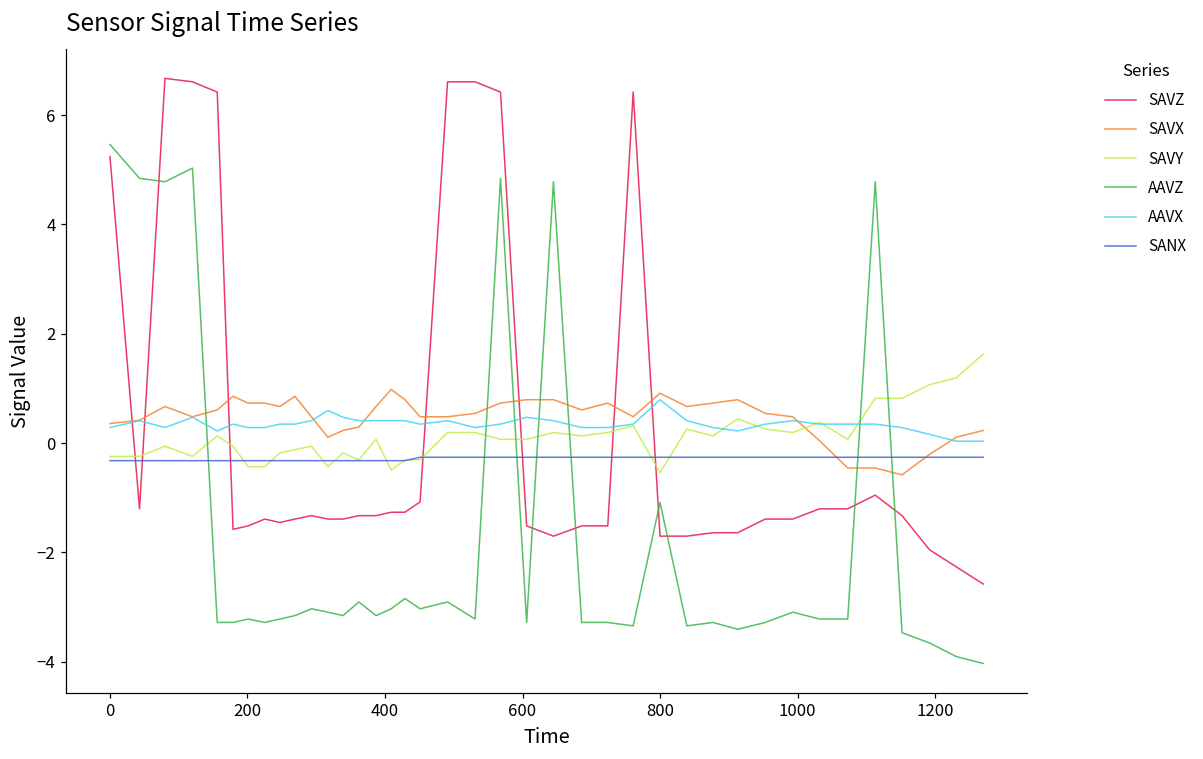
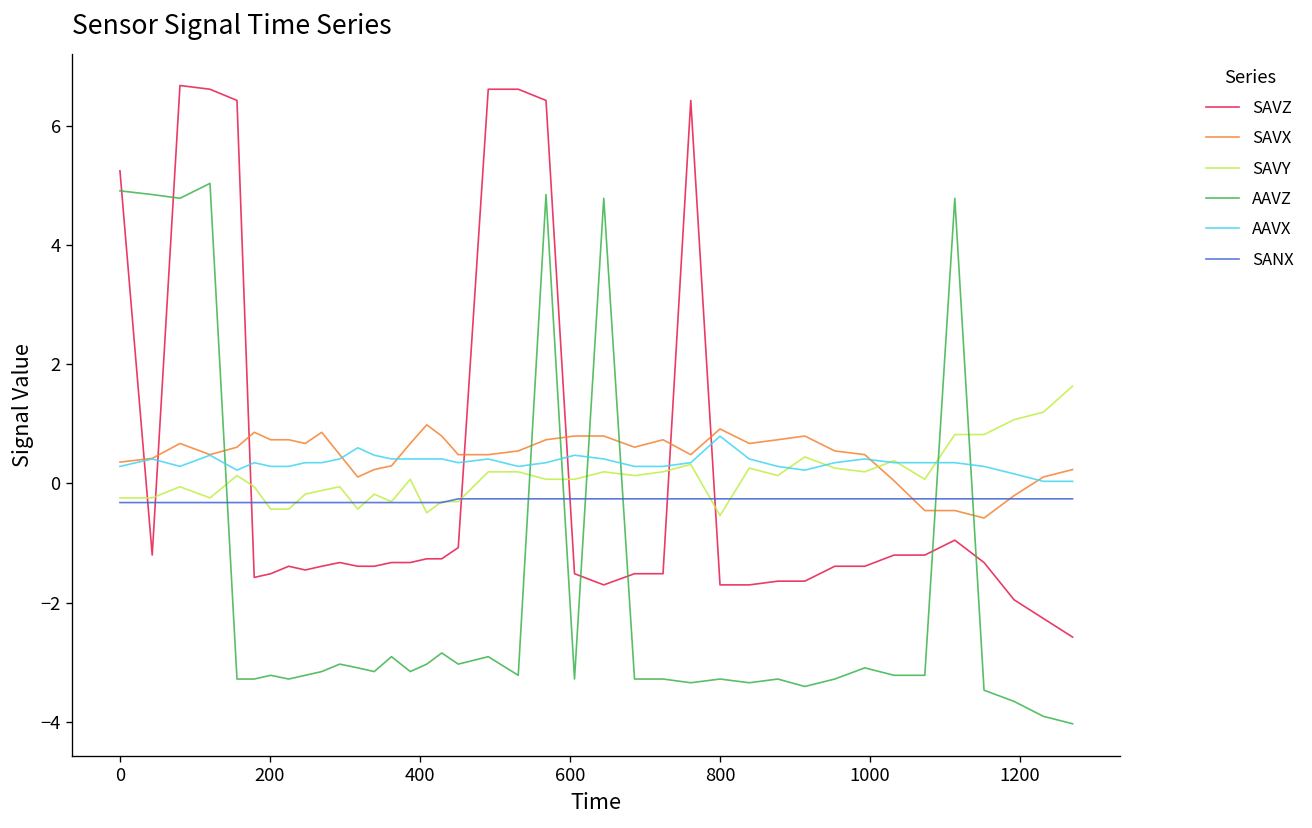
AAVZ, 0: 5.5 -> 4.9
AAVZ, 800: -1.1 -> -3.3
